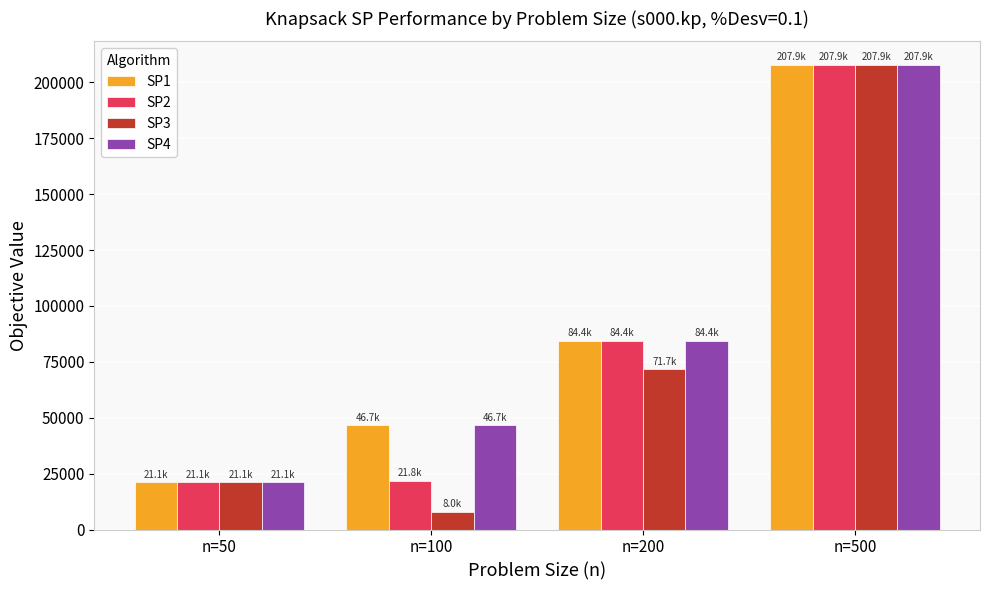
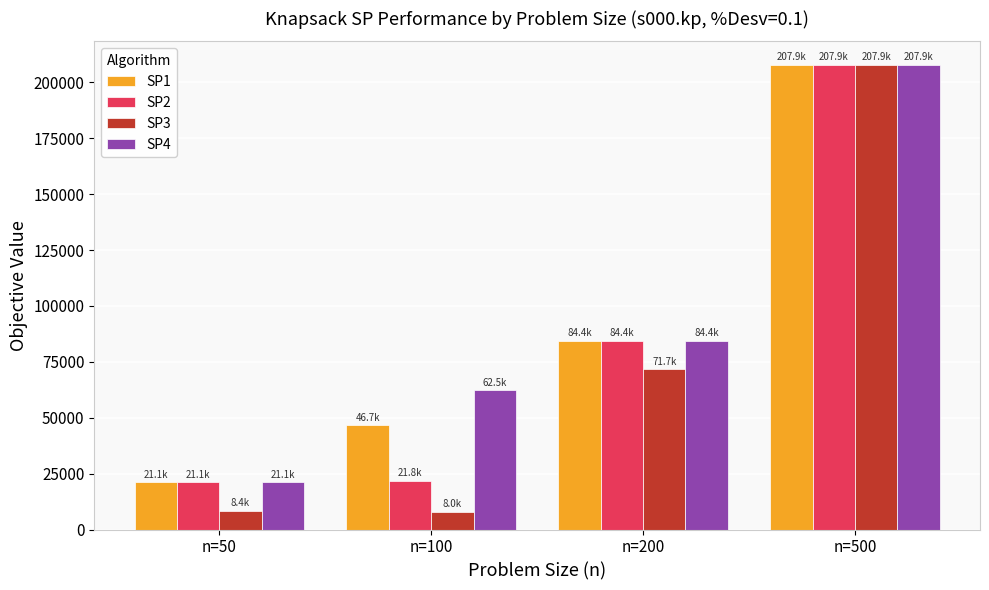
SP3, n=50: 21.1k -> 8.4k
SP4, n=100: 46.7k -> 62.5k
